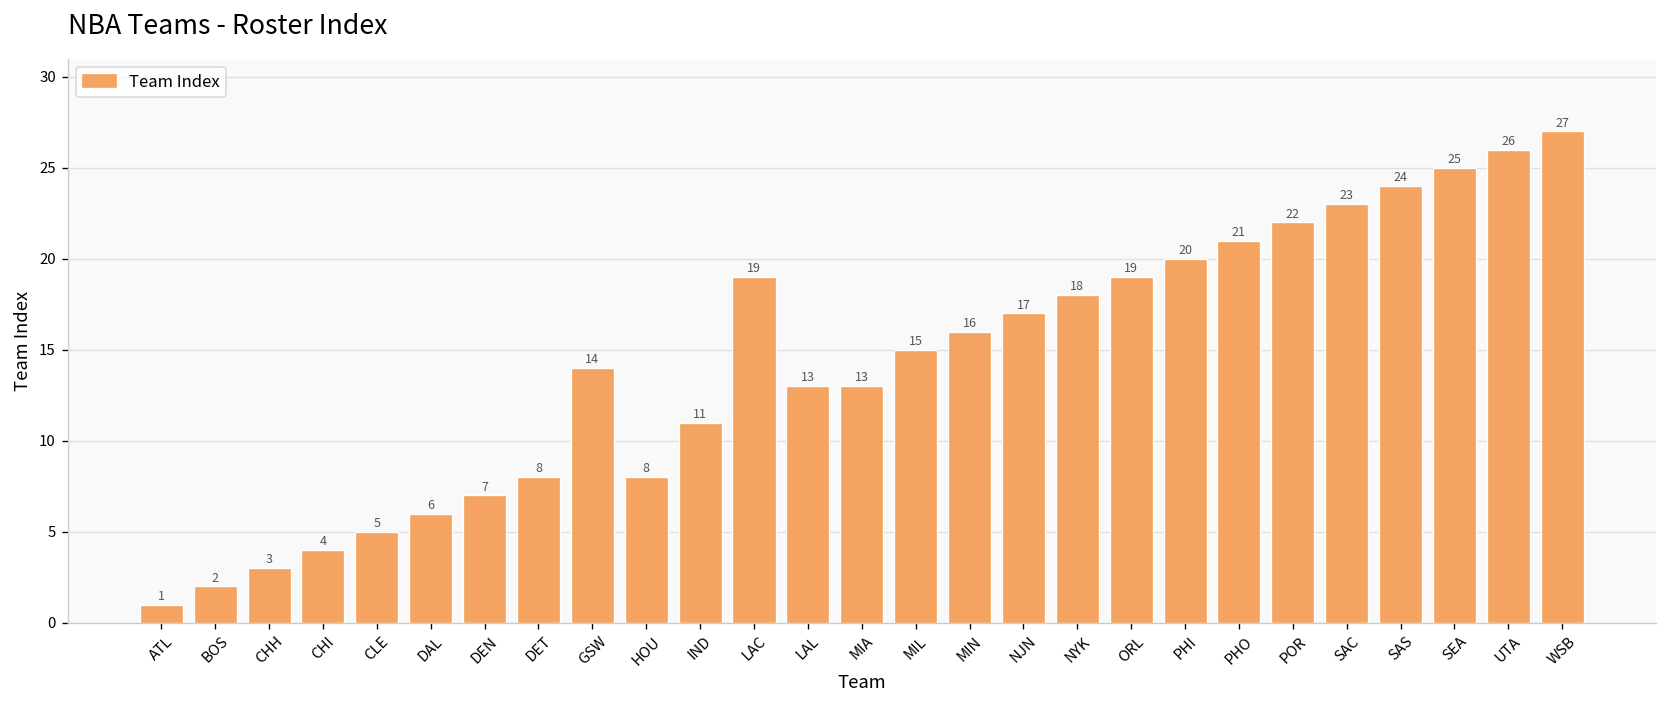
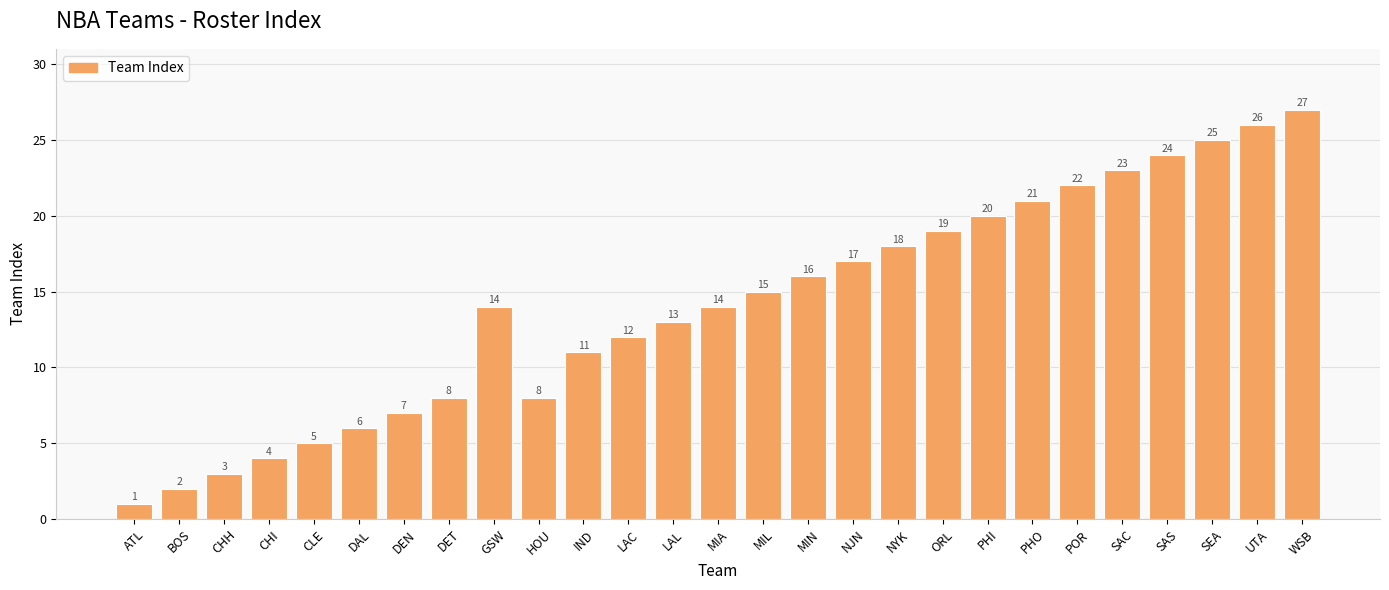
LAC: 19 -> 12
MIA: 13 -> 14
